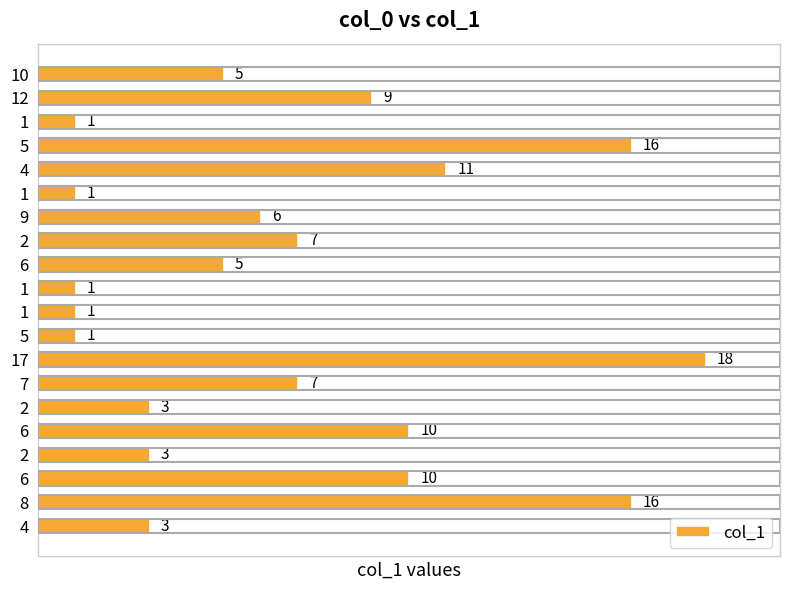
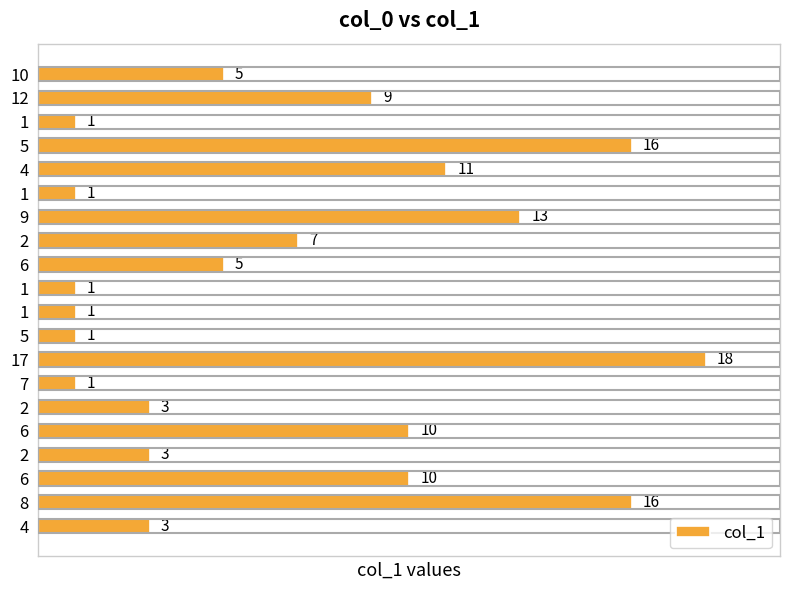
9: 6 -> 13
7: 7 -> 1
